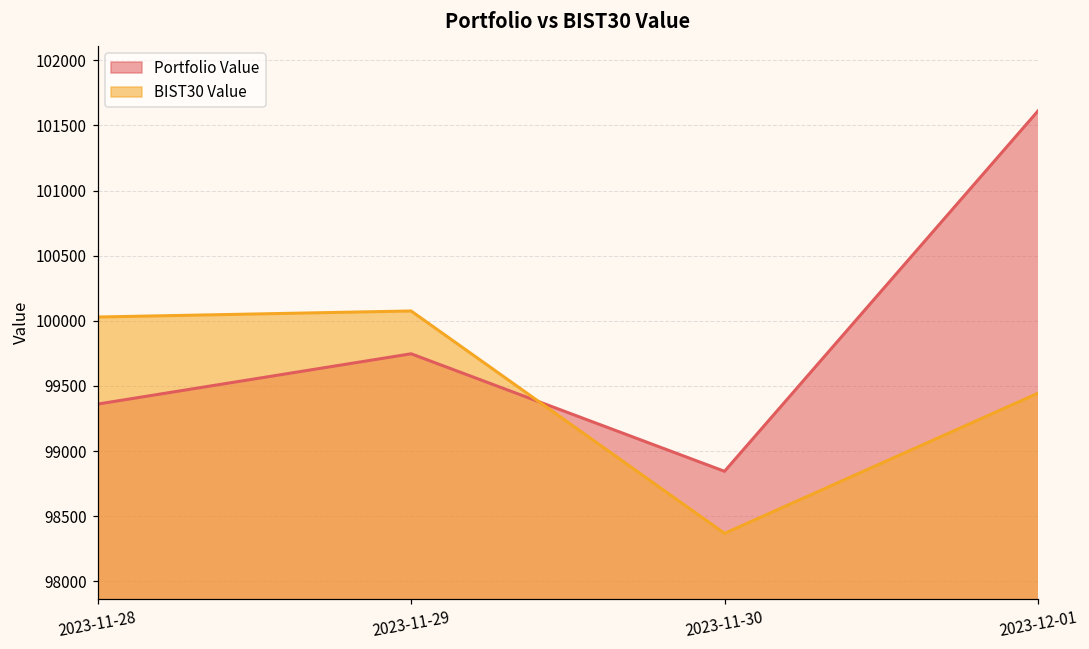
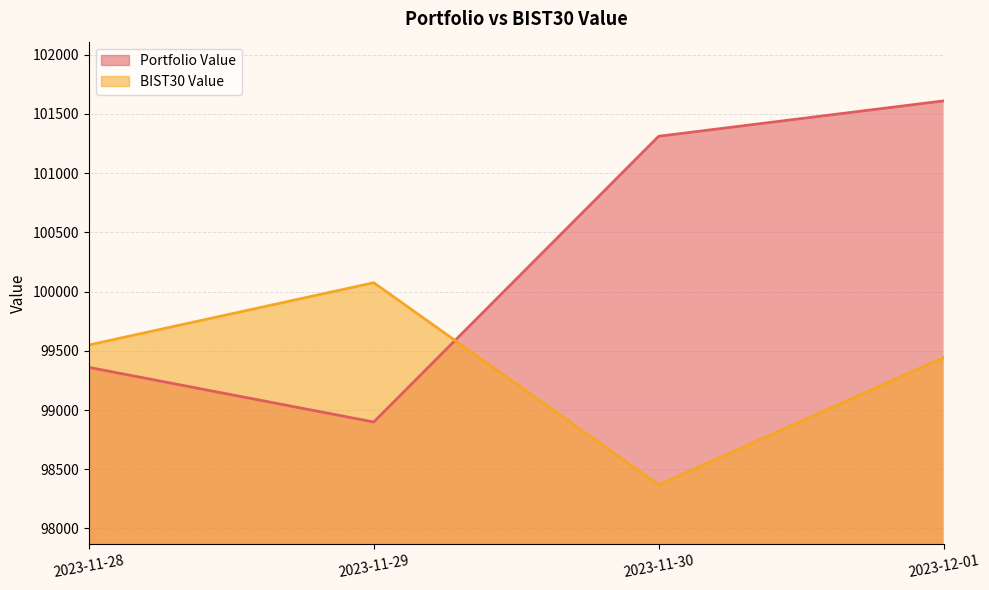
BIST30 Value, 2023-11-28: 100030 -> 99550
Portfolio Value, 2023-11-29: 99750 -> 98900
Portfolio Value, 2023-11-30: 98840 -> 101310
